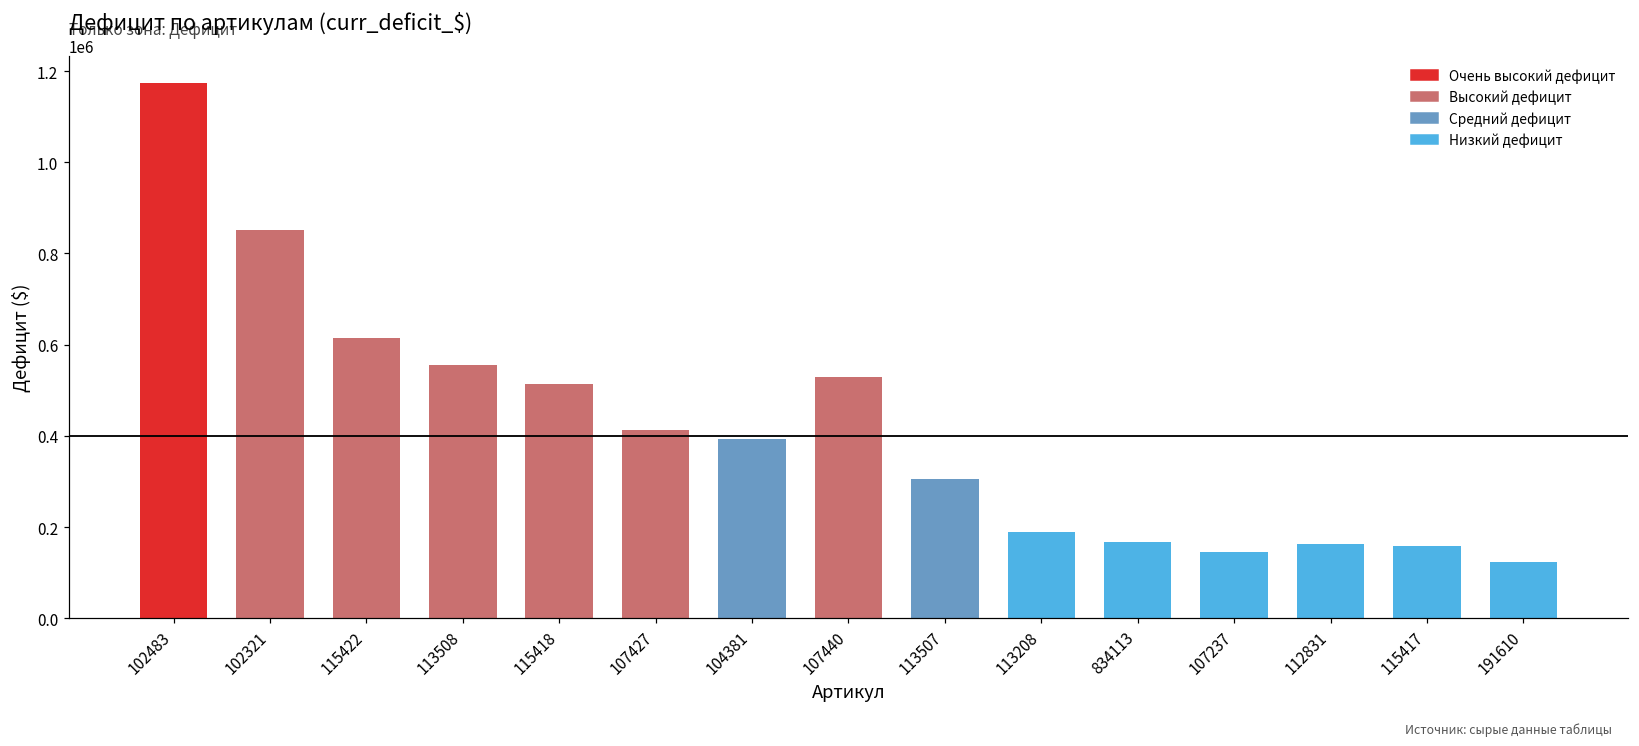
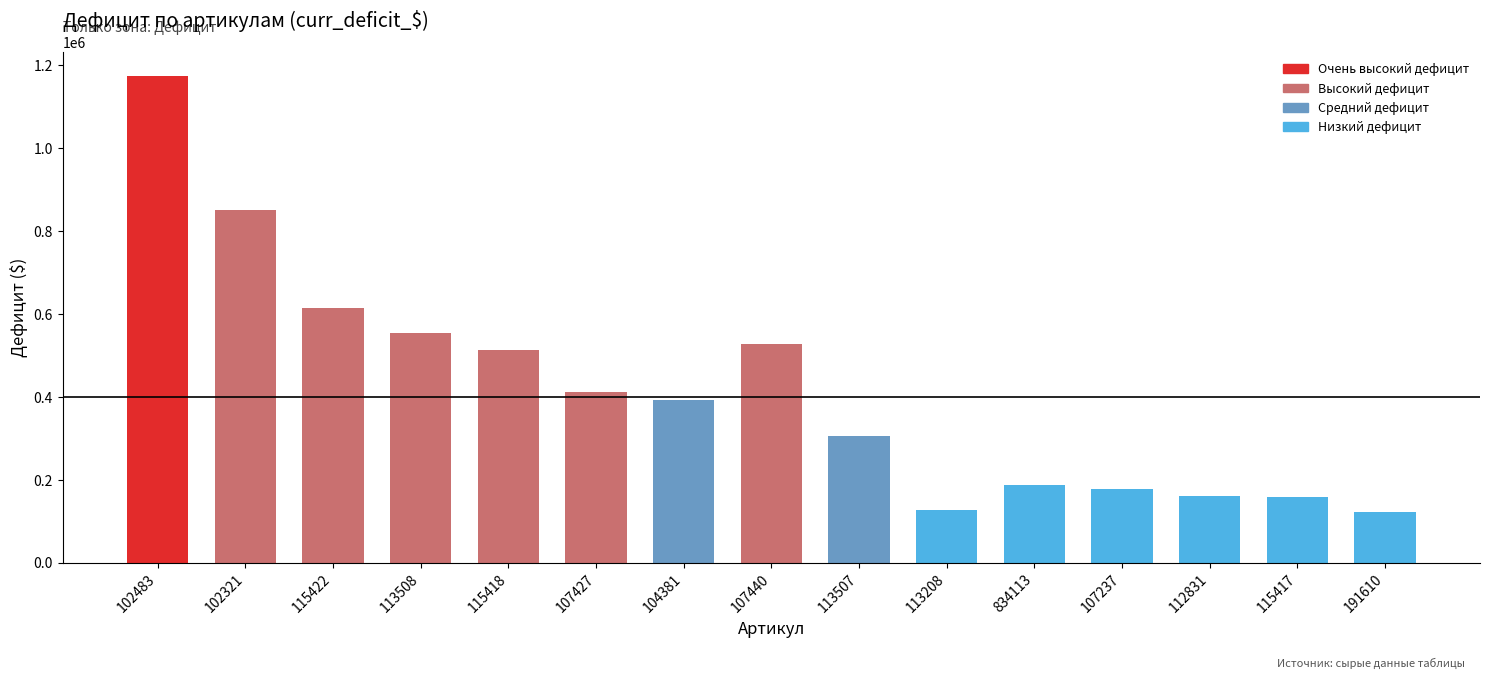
113208: 190000 -> 130000
834113: 170000 -> 190000
107237: 140000 -> 180000
